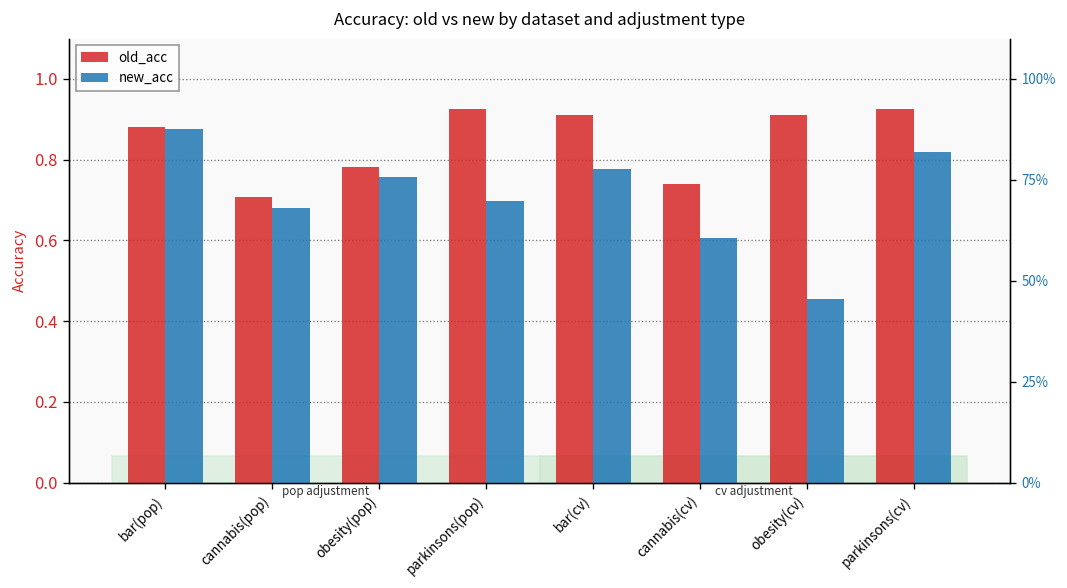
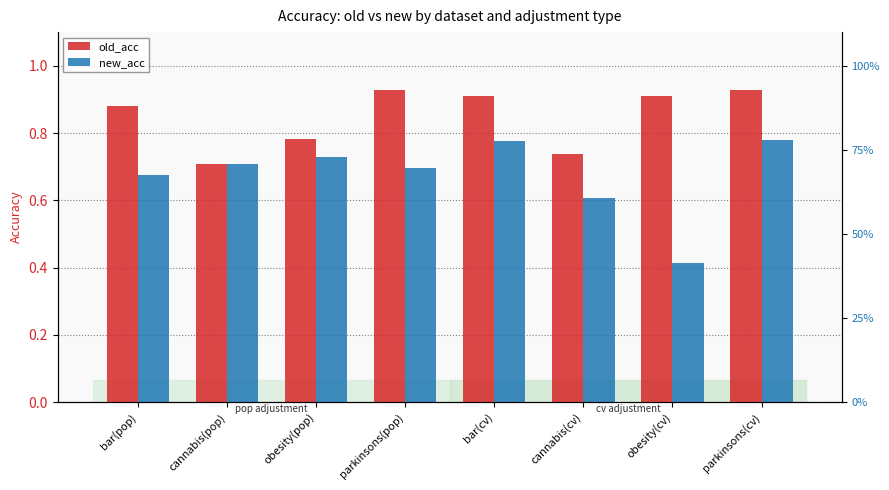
new_acc, bar(pop): 0.88 -> 0.67
new_acc, cannabis(pop): 0.68 -> 0.71
new_acc, obesity(pop): 0.76 -> 0.73
new_acc, obesity(cv): 0.46 -> 0.41
new_acc, parkinsons(cv): 0.82 -> 0.78
